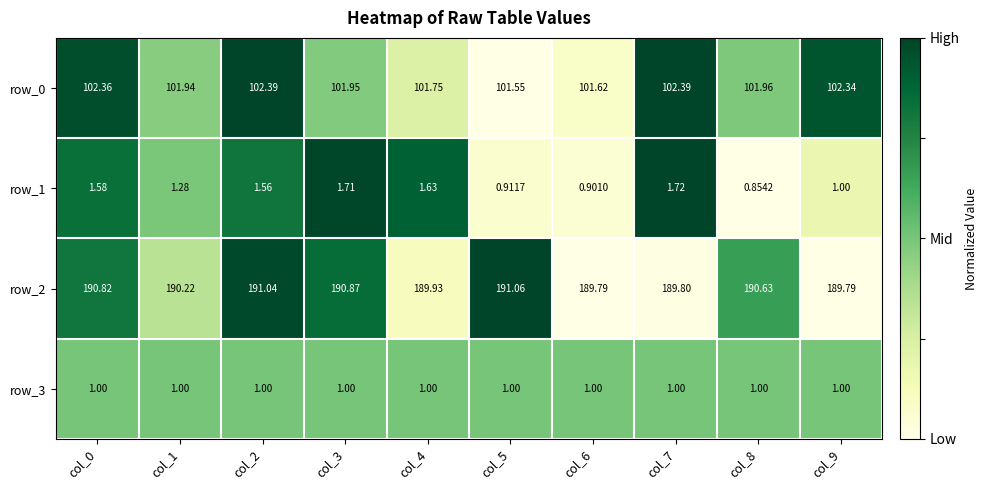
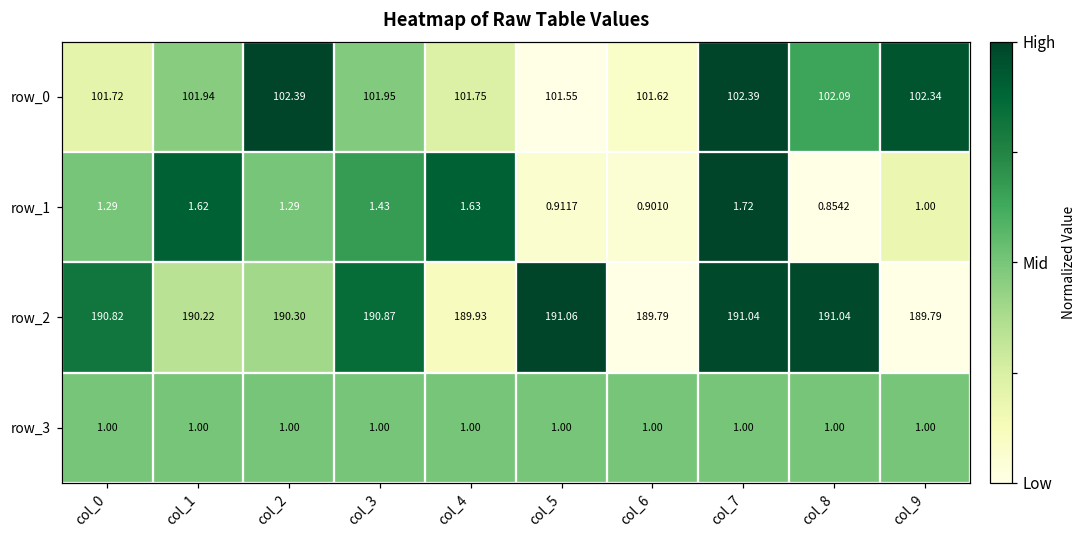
row_0, col_0: 102.36 -> 101.72
row_0, col_8: 101.96 -> 102.09
row_1, col_0: 1.58 -> 1.29
row_1, col_1: 1.28 -> 1.62
row_1, col_2: 1.56 -> 1.29
row_1, col_3: 1.71 -> 1.43
row_2, col_2: 191.04 -> 190.30
row_2, col_7: 189.80 -> 191.04
row_2, col_8: 190.63 -> 191.04
